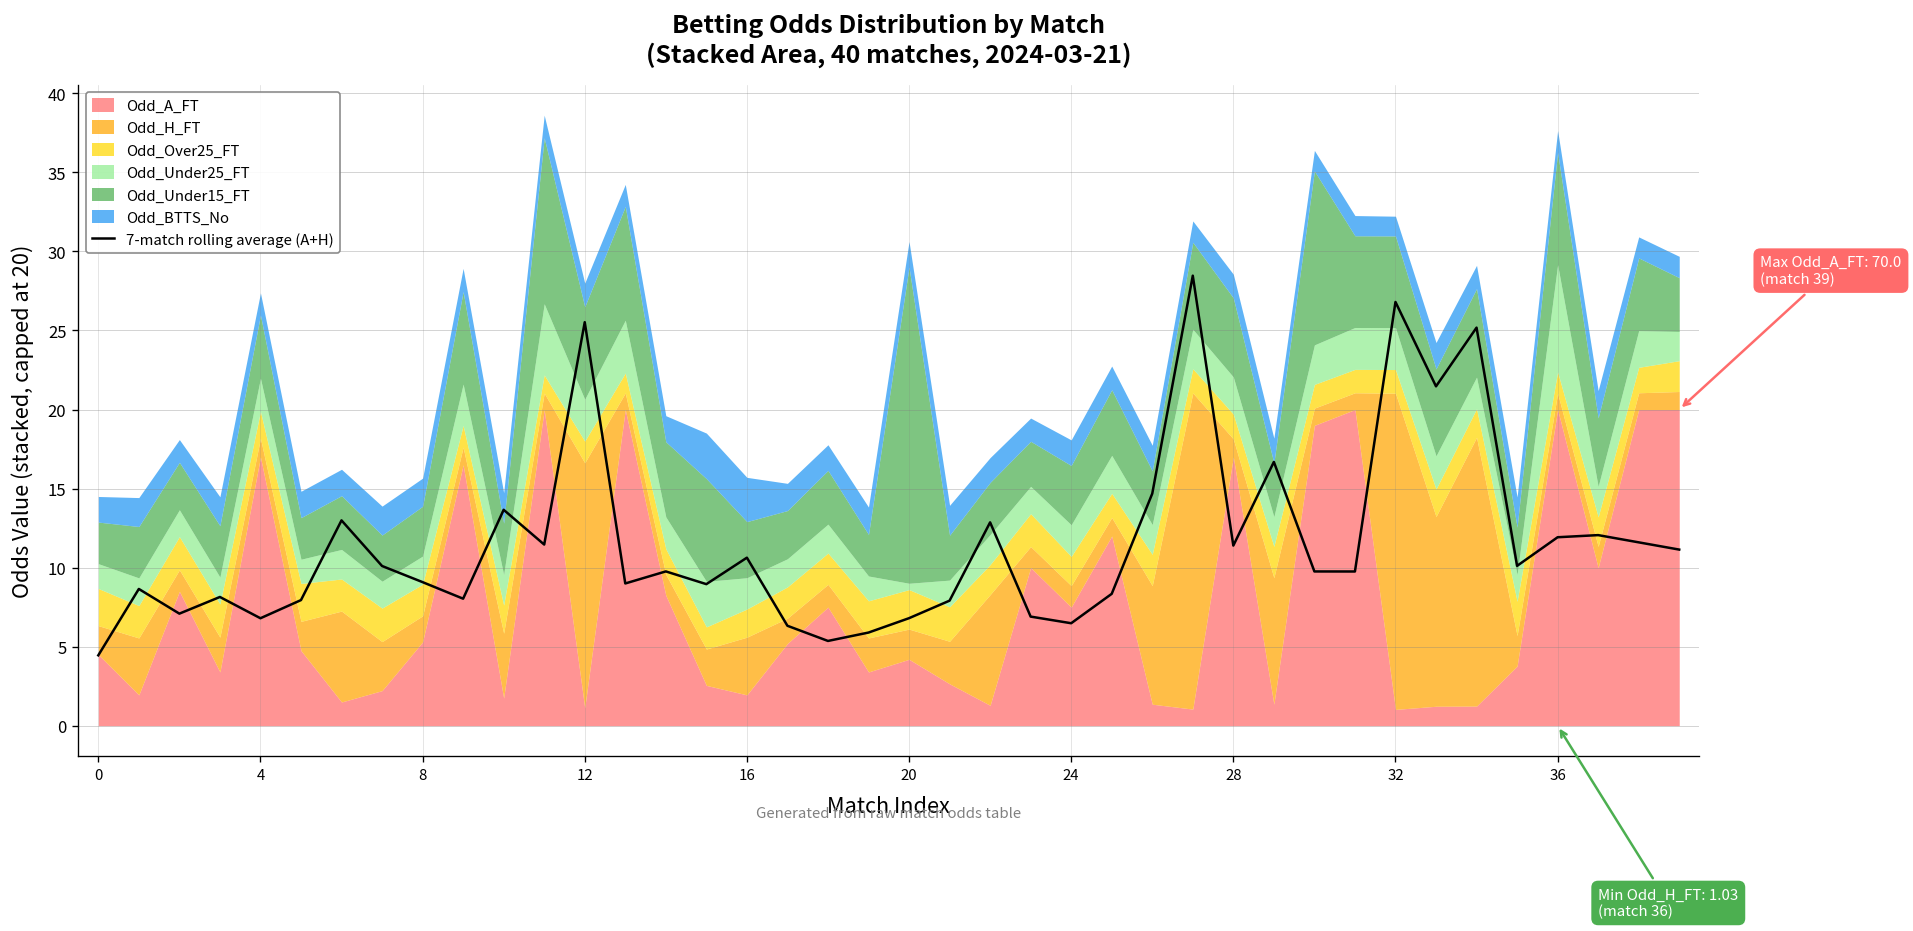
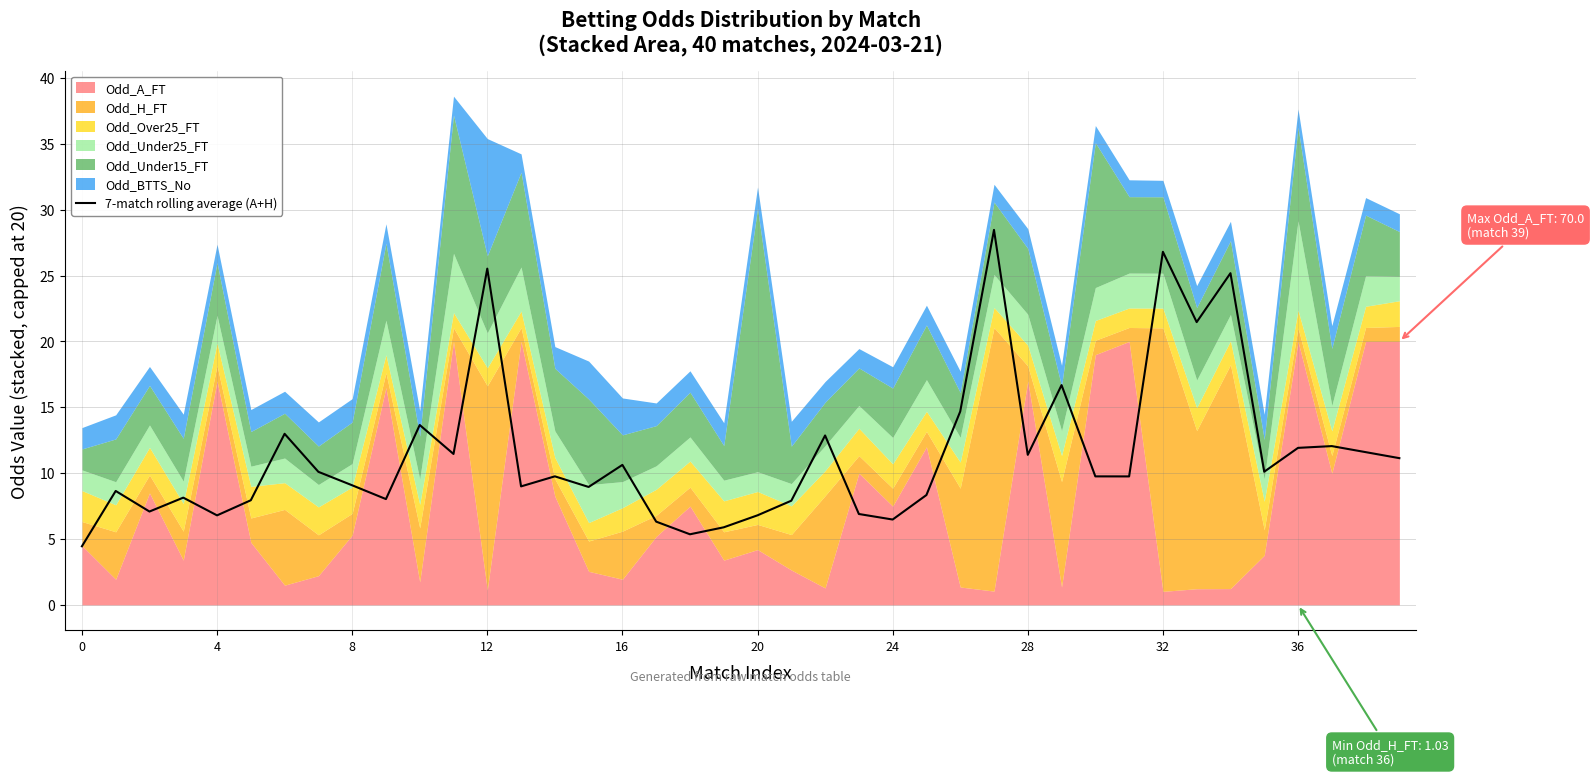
Odd_Under15_FT, 0: 2.6 -> 1.6
Odd_BTTS_No, 12: 1.5 -> 8.9
Odd_Under25_FT, 20: 0.4 -> 1.5
